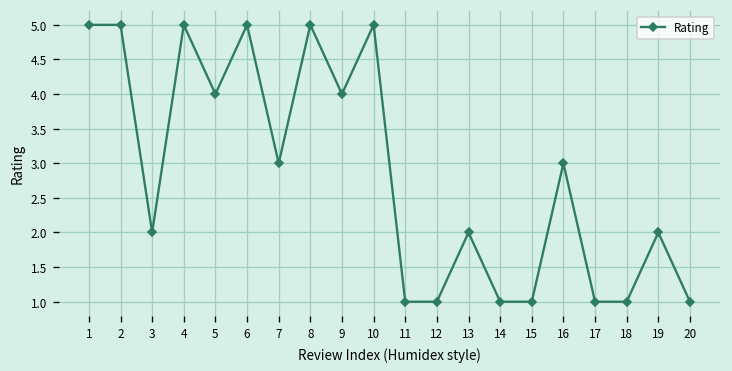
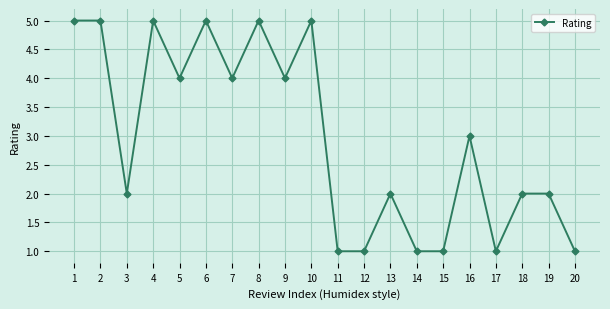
7: 3 -> 4
18: 1 -> 2
